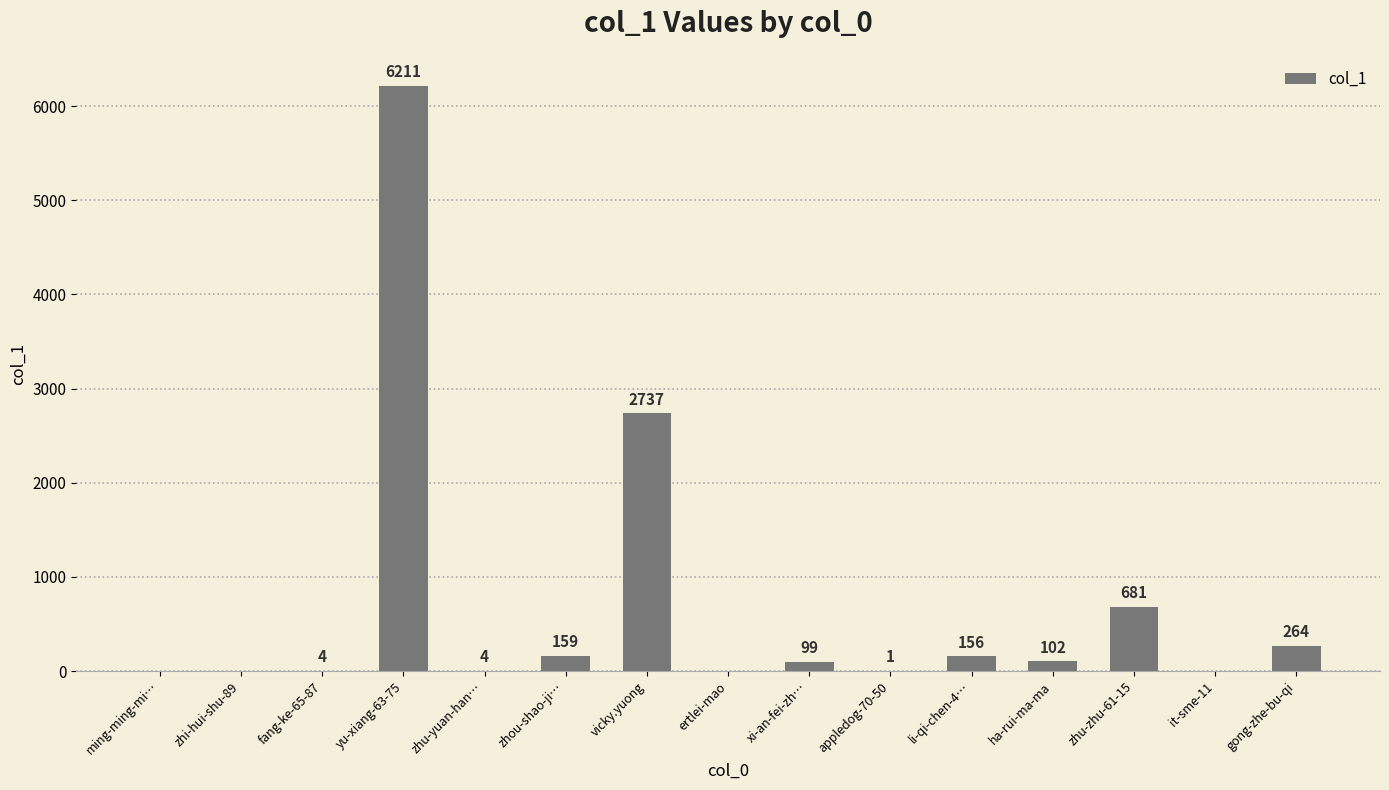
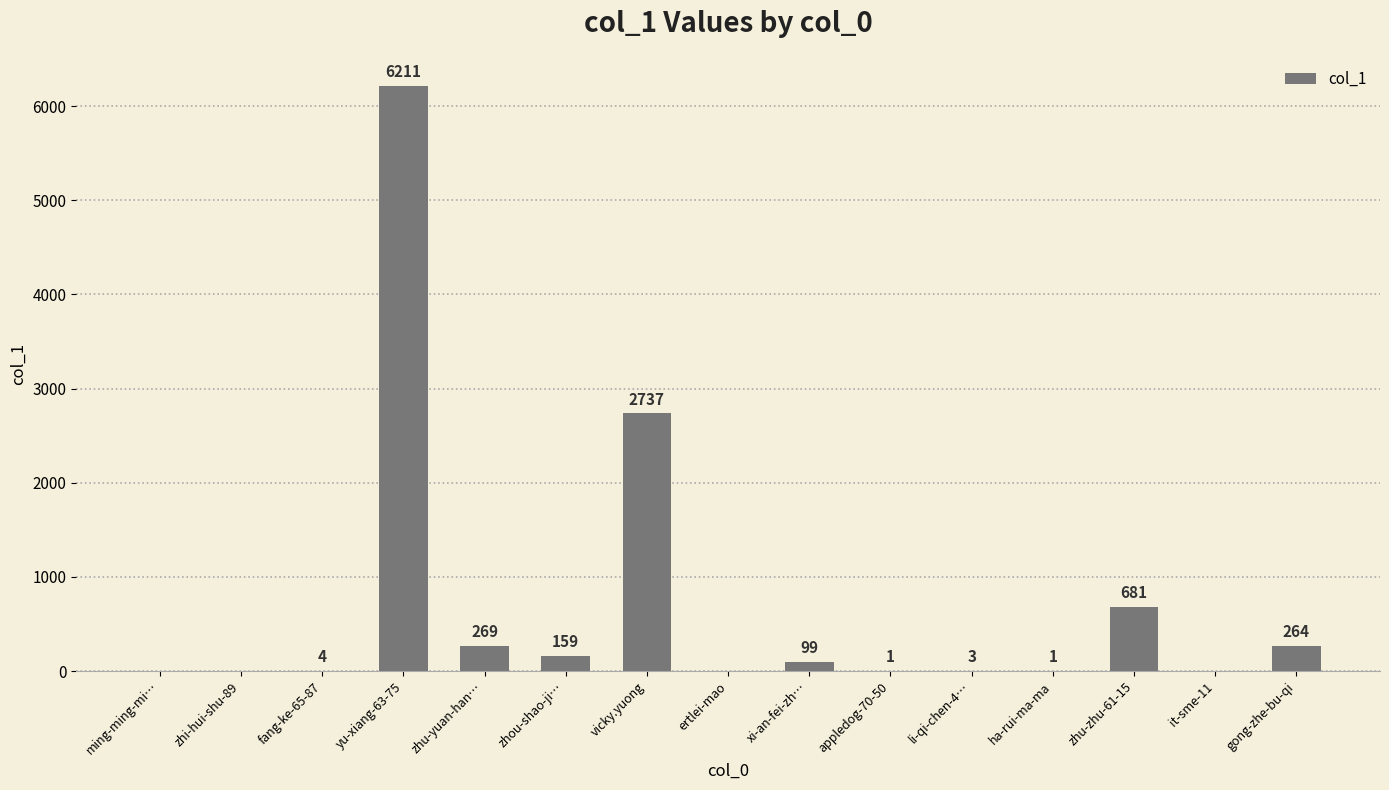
zhu-yuan-han…: 4 -> 269
li-qi-chen-4…: 156 -> 3
ha-rui-ma-ma: 102 -> 1
